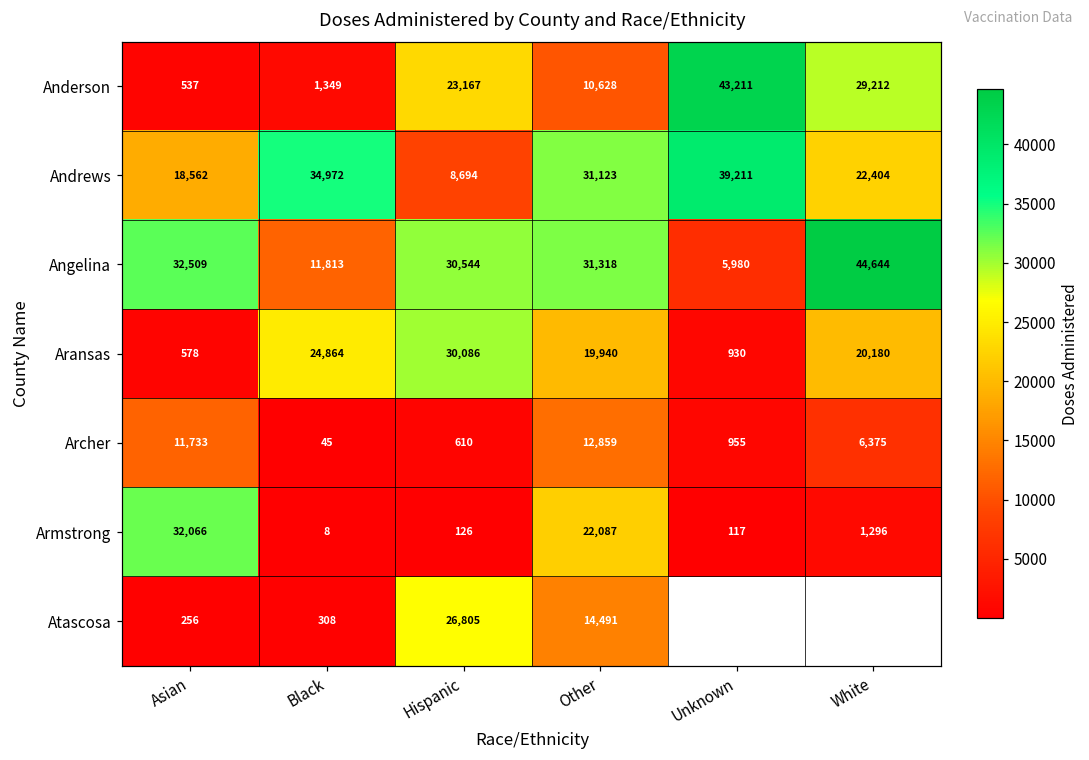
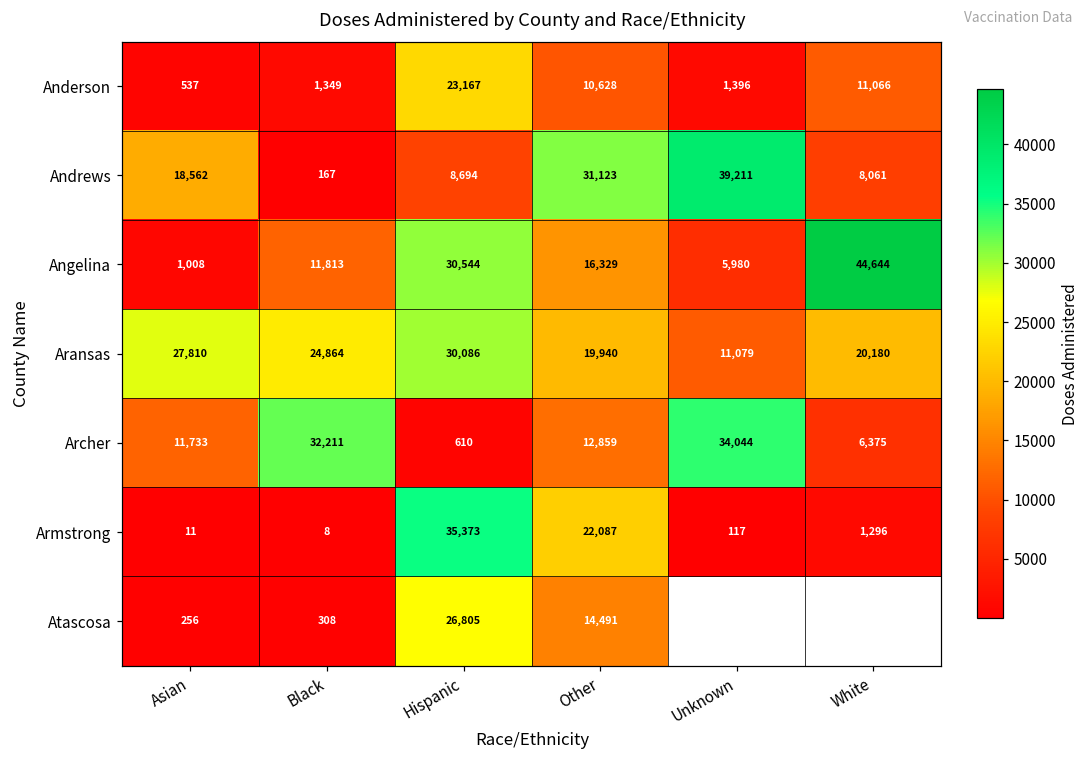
Anderson, Unknown: 43,211 -> 1,396
Anderson, White: 29,212 -> 11,066
Andrews, Black: 34,972 -> 167
Andrews, White: 22,404 -> 8,061
Angelina, Asian: 32,509 -> 1,008
Angelina, Other: 31,318 -> 16,329
Aransas, Asian: 578 -> 27,810
Aransas, Unknown: 930 -> 11,079
Archer, Black: 45 -> 32,211
Archer, Unknown: 955 -> 34,044
Armstrong, Asian: 32,066 -> 11
Armstrong, Hispanic: 126 -> 35,373
